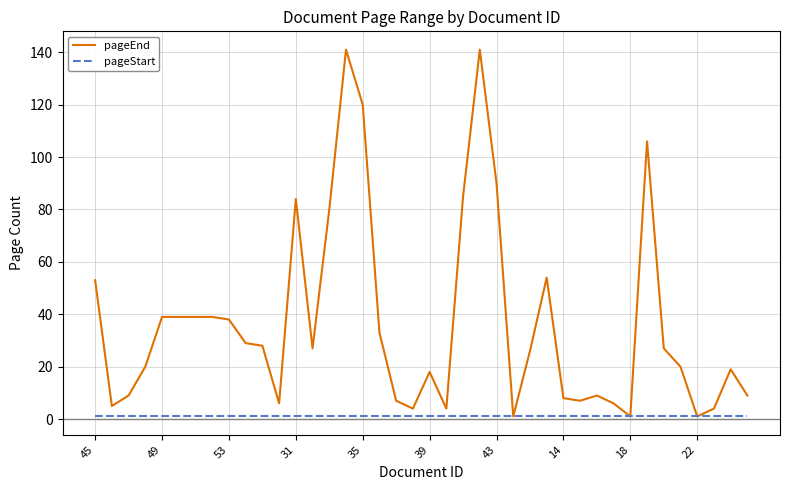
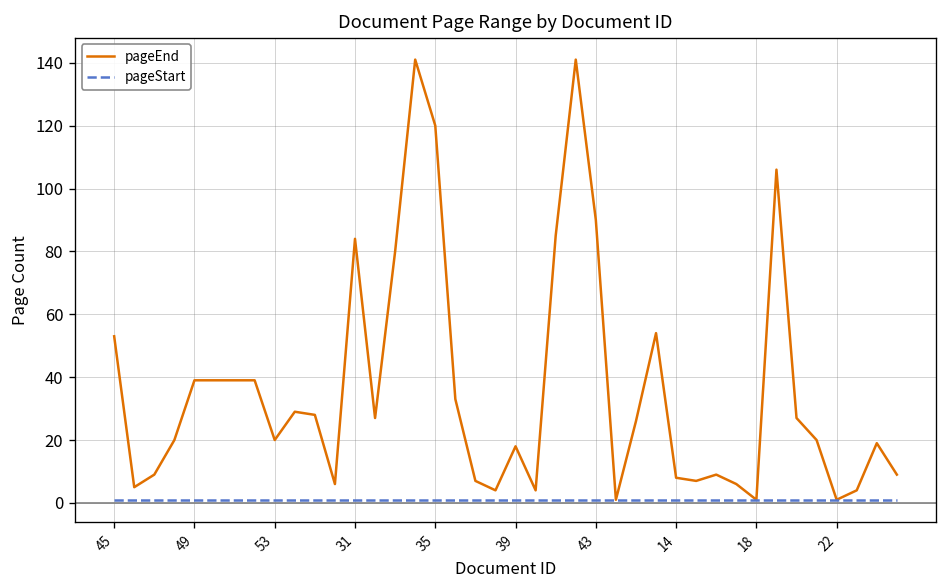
pageEnd, 53: 38 -> 20
